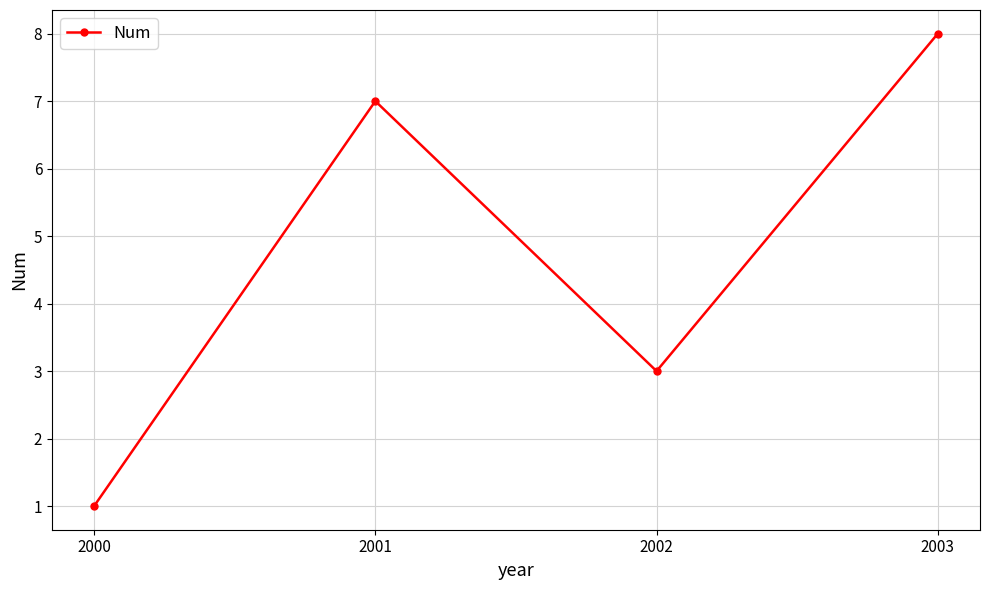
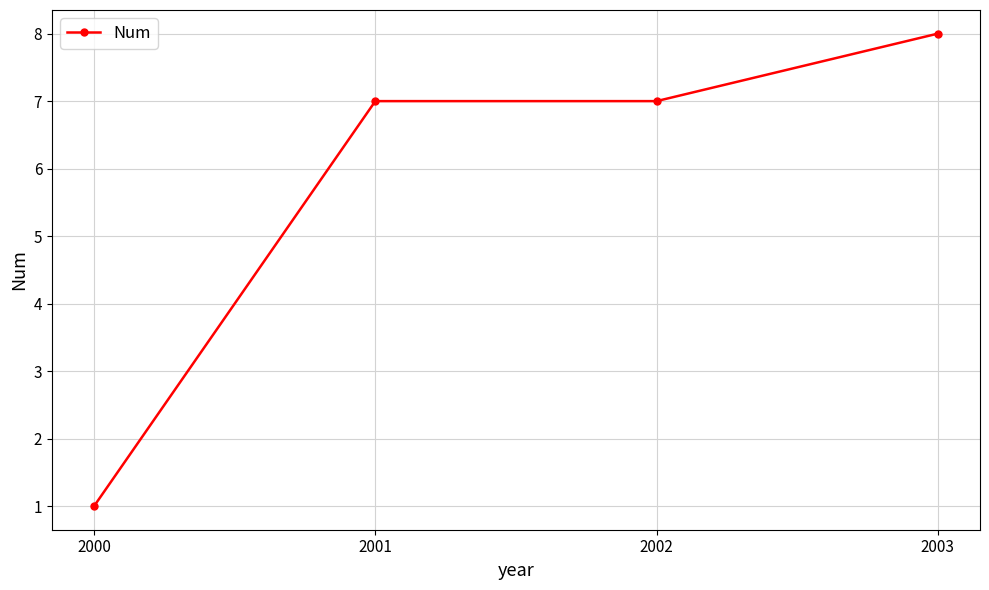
2002: 3 -> 7
